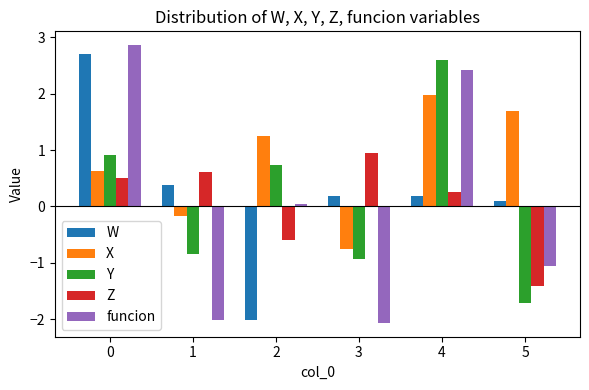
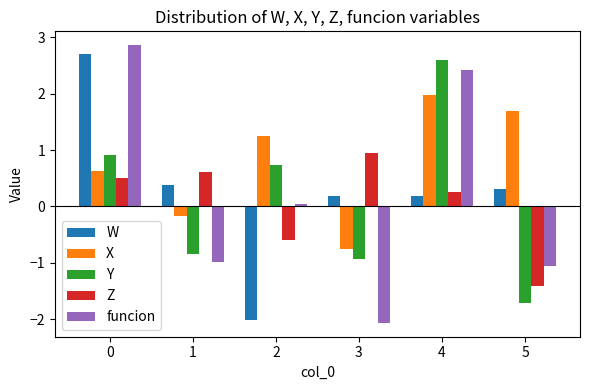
funcion, 1: -2.0 -> -1.0
W, 5: 0.1 -> 0.3
